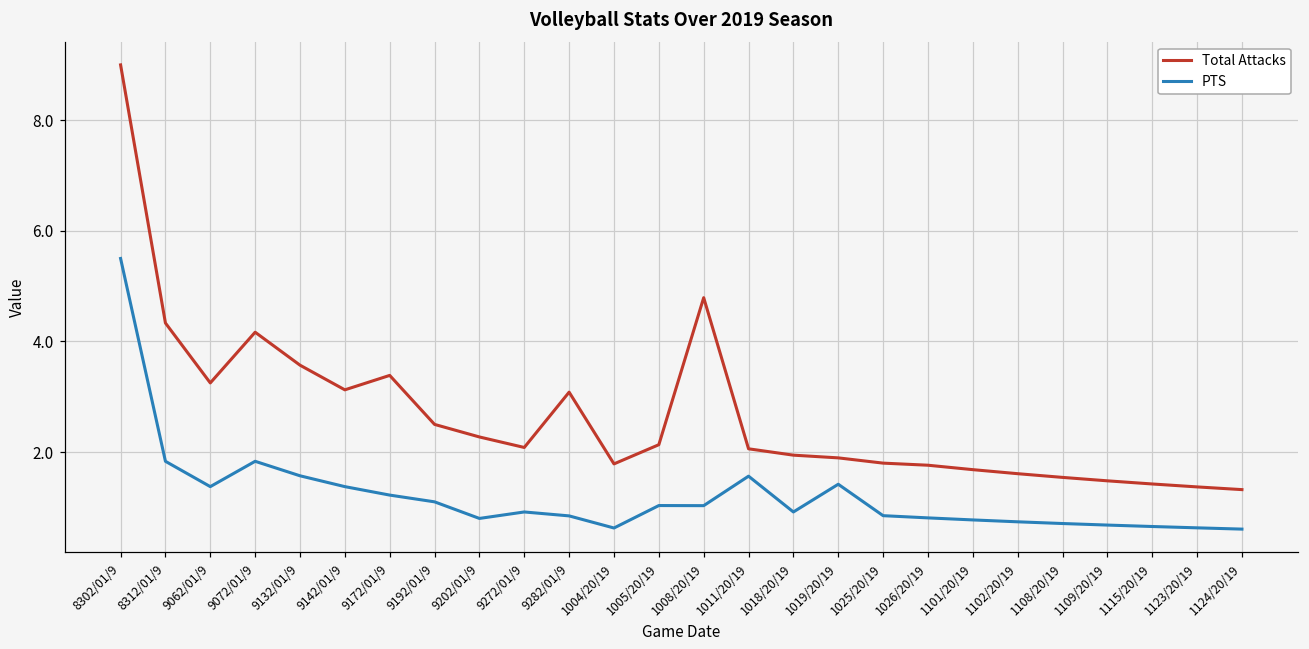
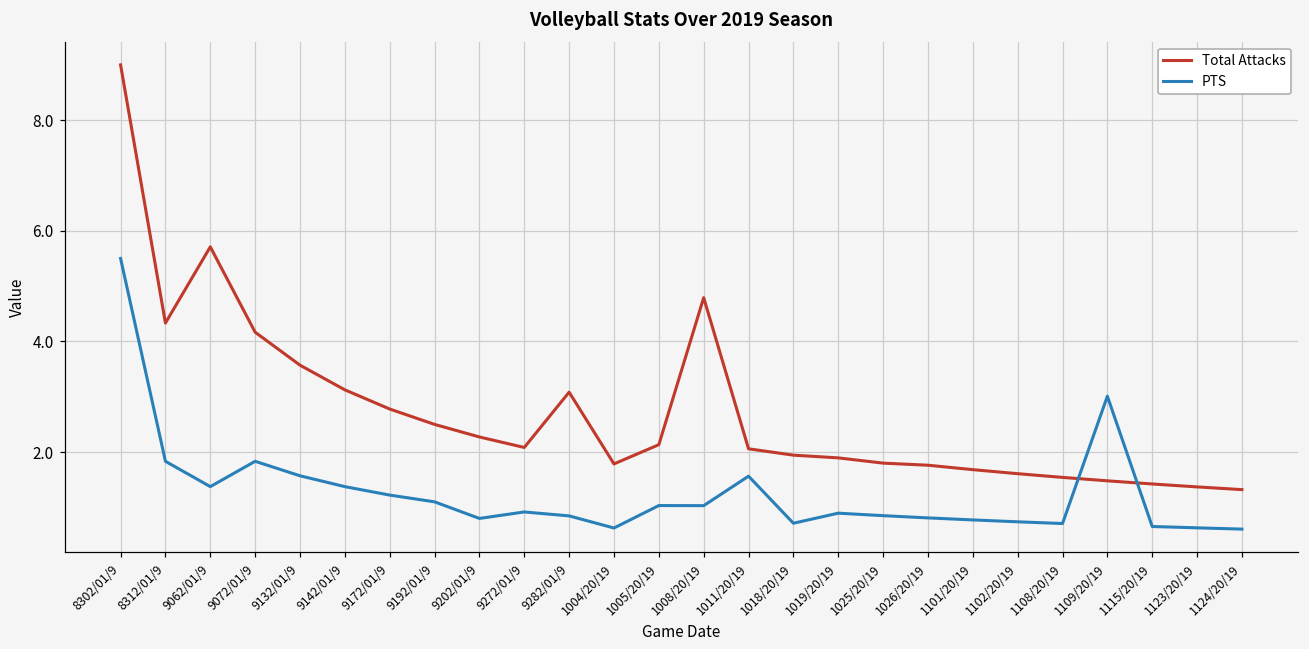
Total Attacks, 9062/01/9: 3.3 -> 5.7
Total Attacks, 9172/01/9: 3.4 -> 2.8
PTS, 1018/20/19: 0.9 -> 0.7
PTS, 1019/20/19: 1.4 -> 0.9
PTS, 1109/20/19: 0.7 -> 3.0
